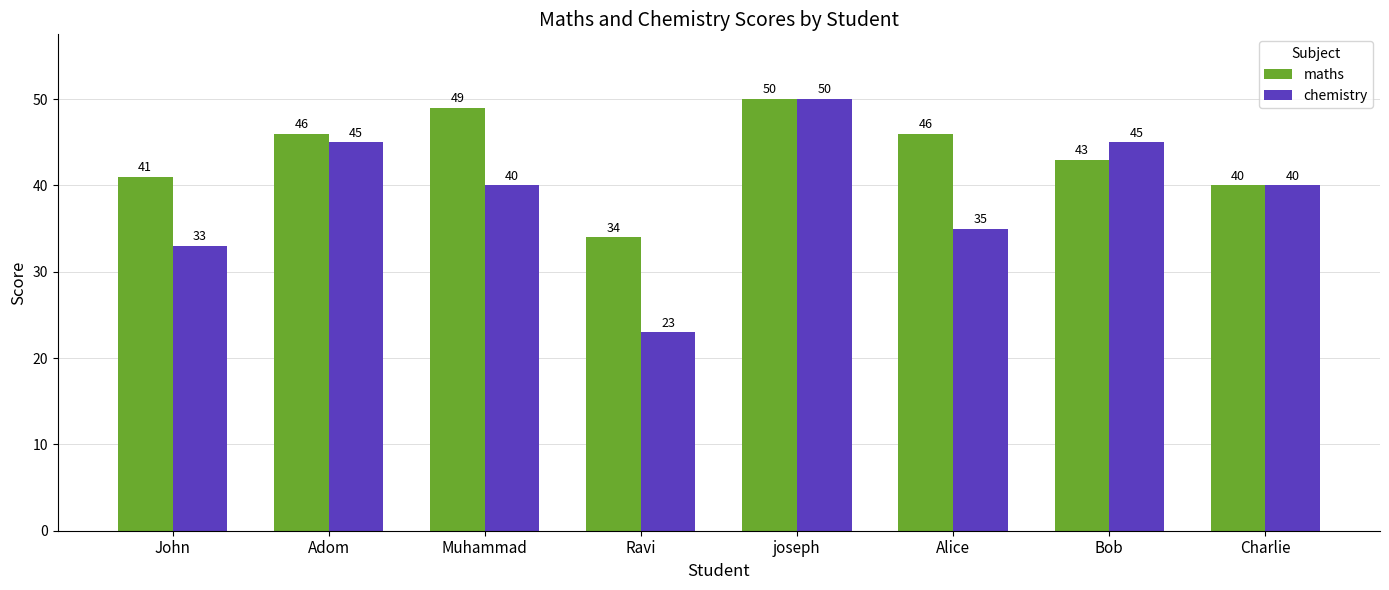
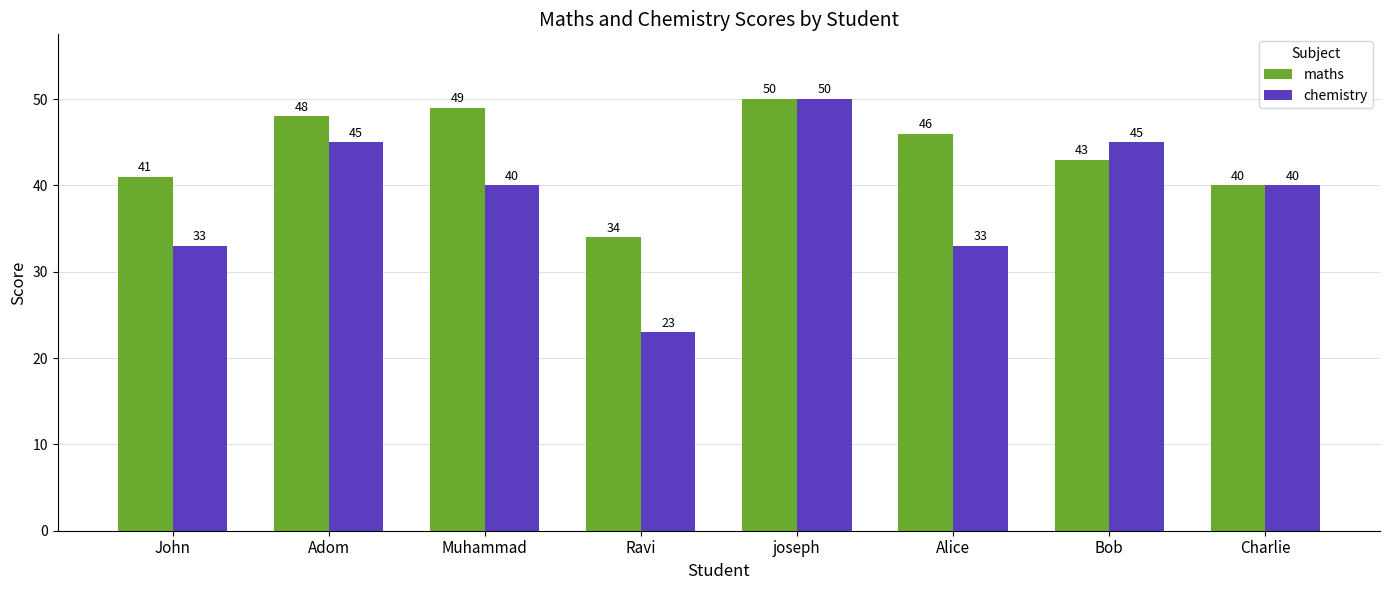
maths, Adom: 46 -> 48
chemistry, Alice: 35 -> 33
